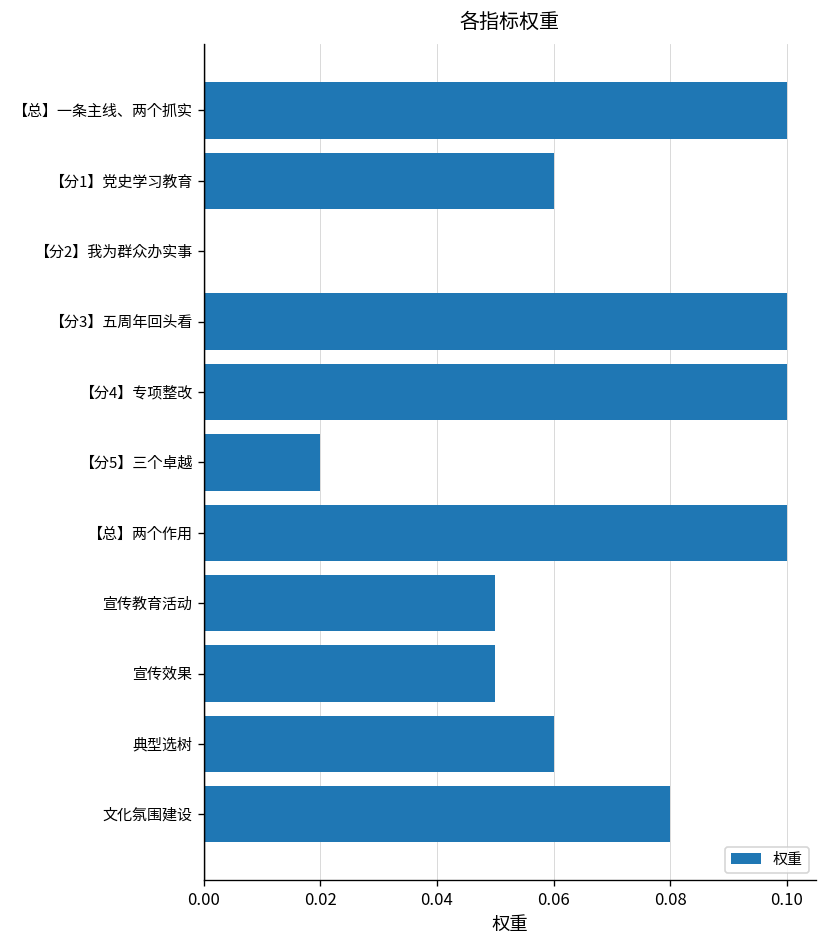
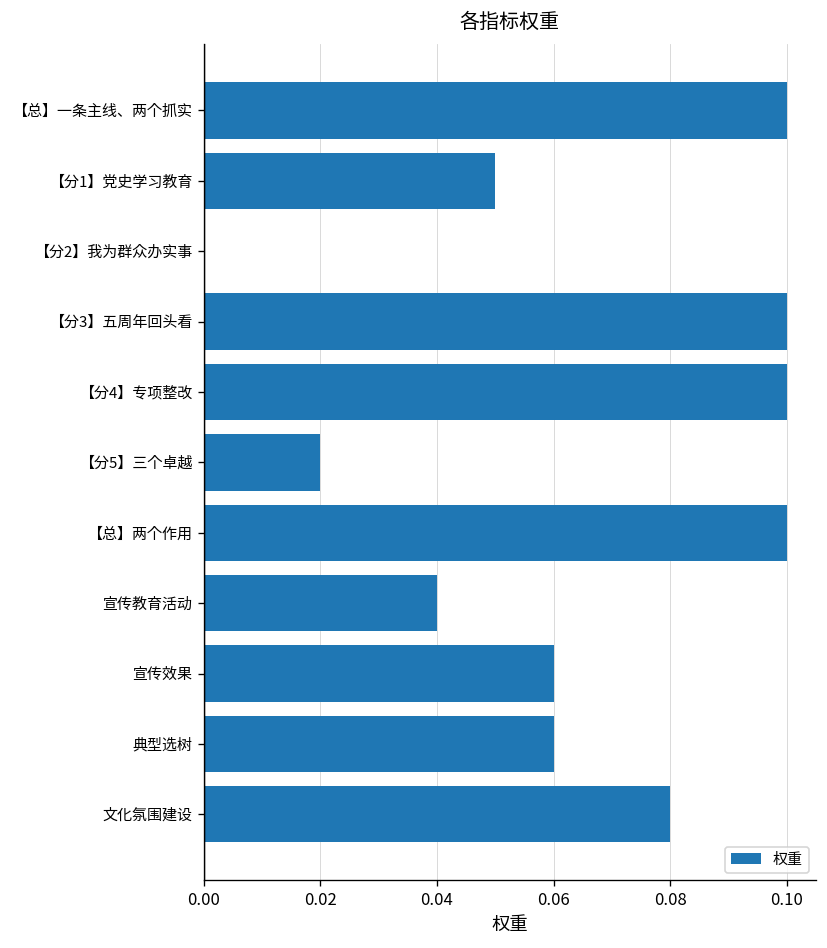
【分1】党史学习教育: 0.06 -> 0.05
宣传教育活动: 0.05 -> 0.04
宣传效果: 0.05 -> 0.06
